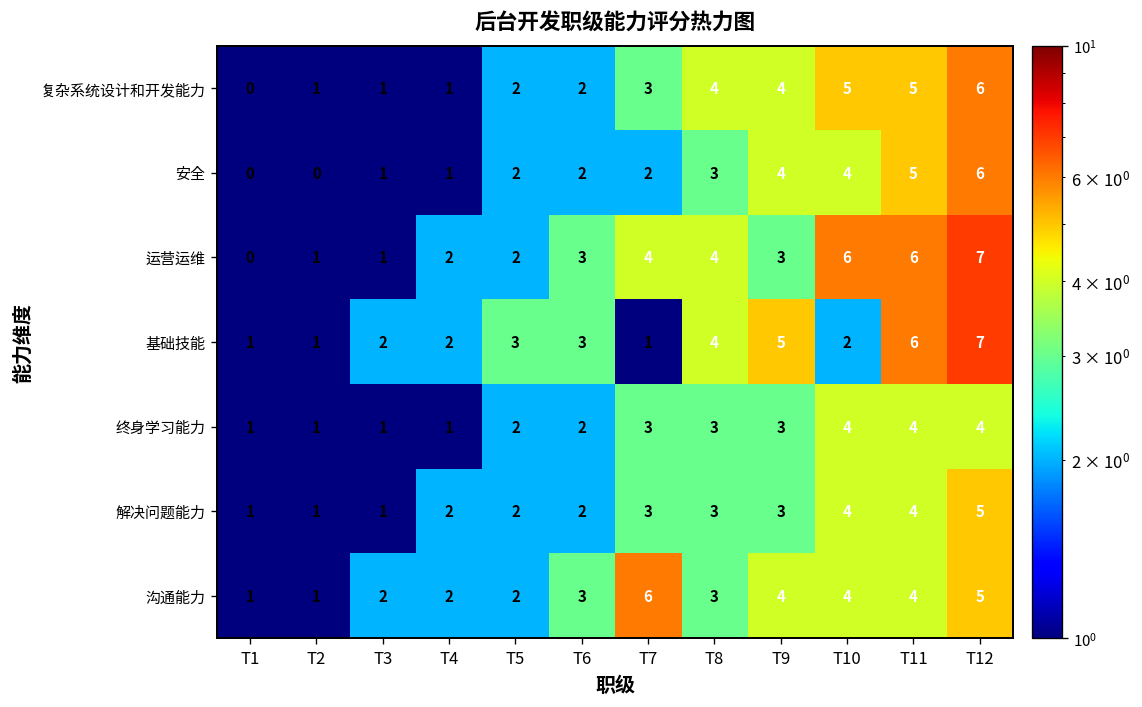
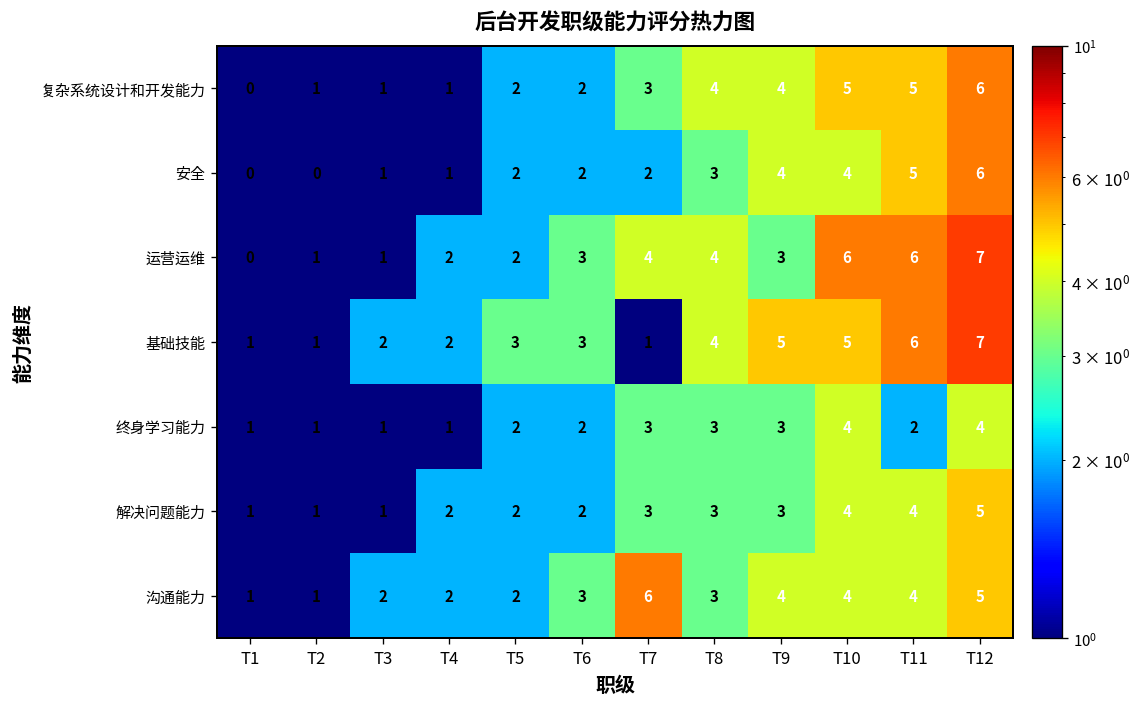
基础技能, T10: 2 -> 5
终身学习能力, T11: 4 -> 2
